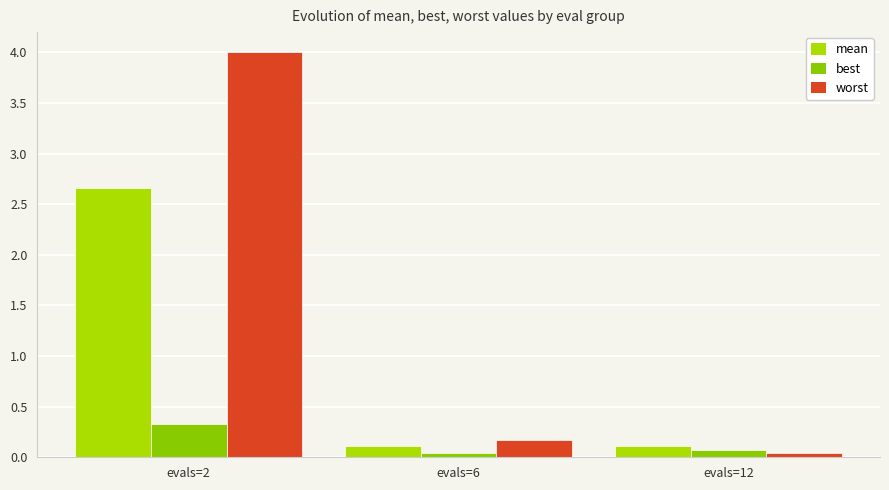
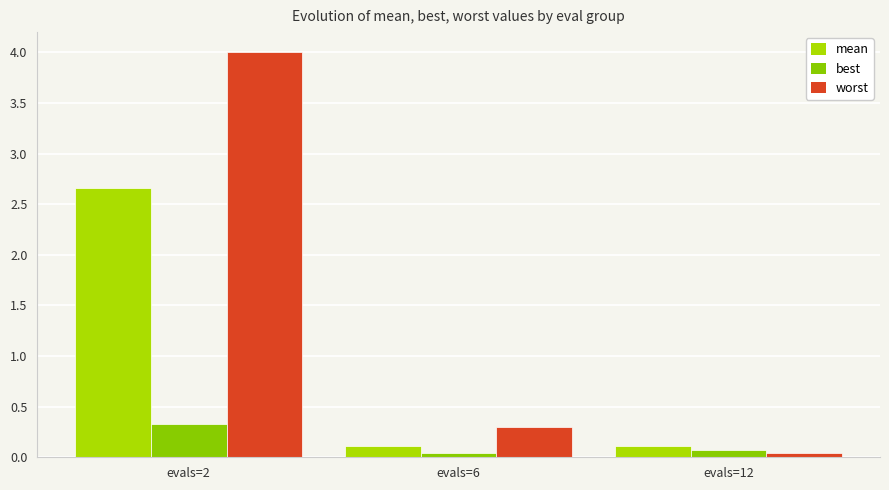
worst, evals=6: 0.17 -> 0.30
